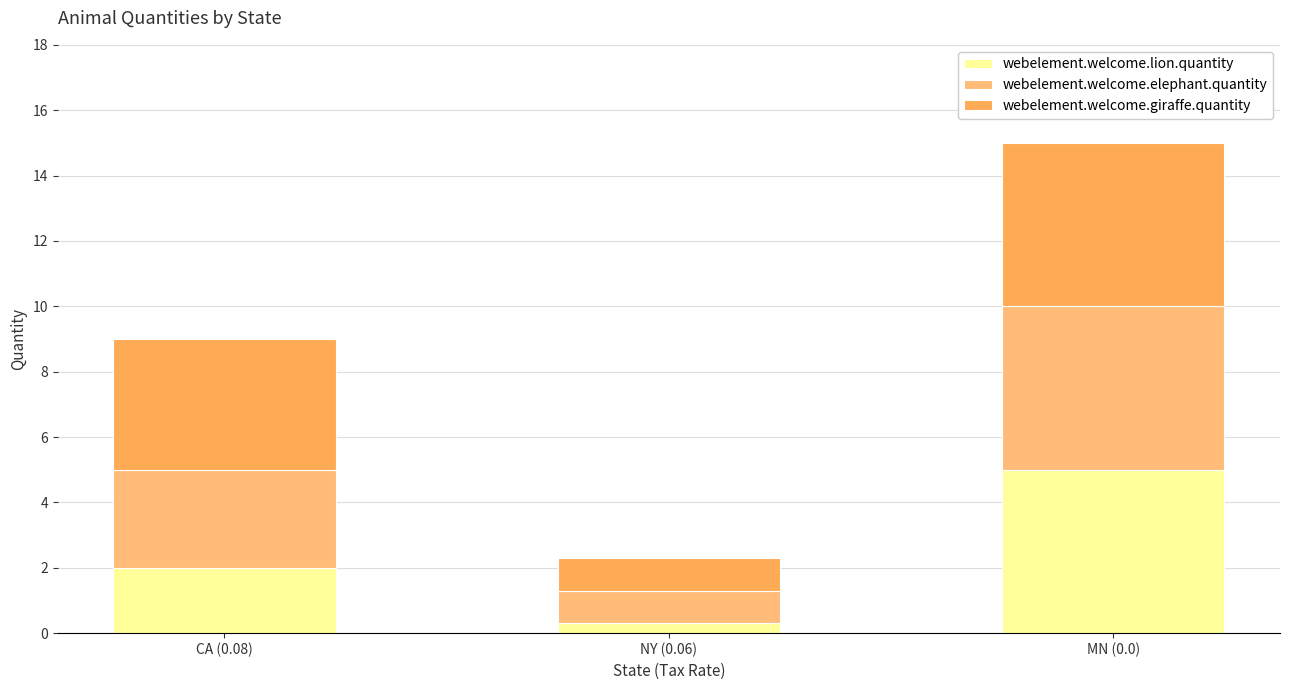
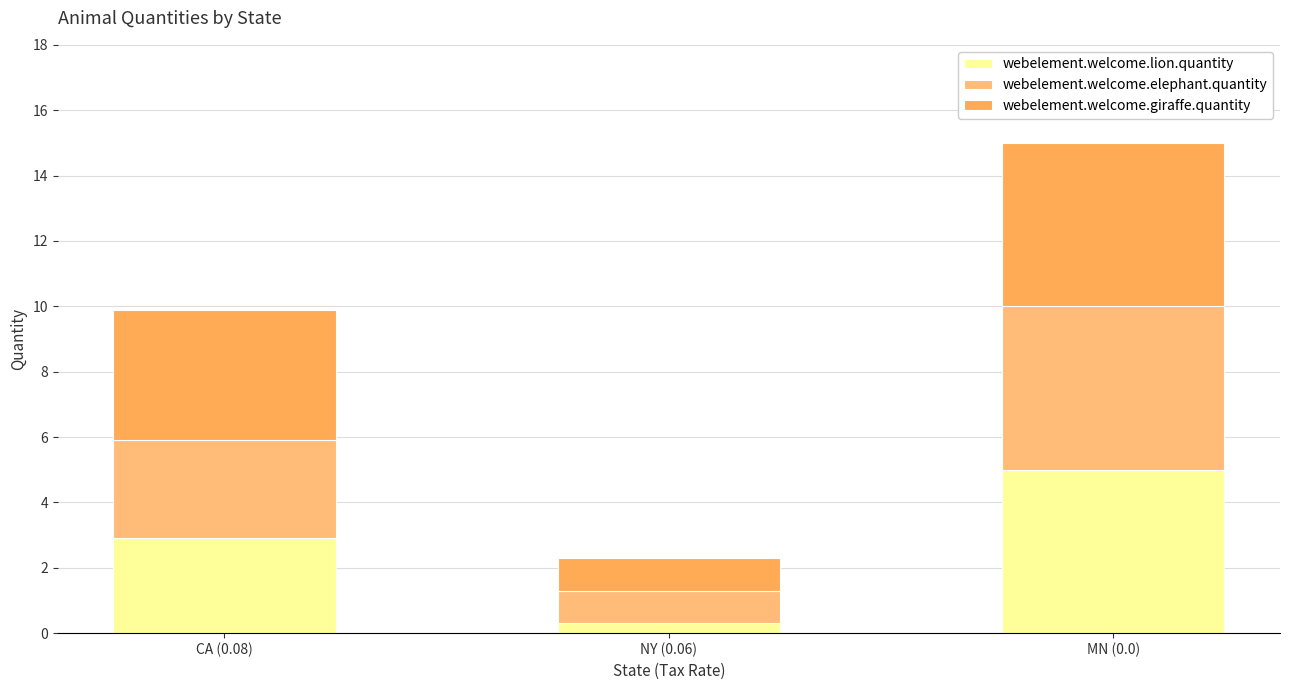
webelement.welcome.lion.quantity, CA (0.08): 2.0 -> 2.9
